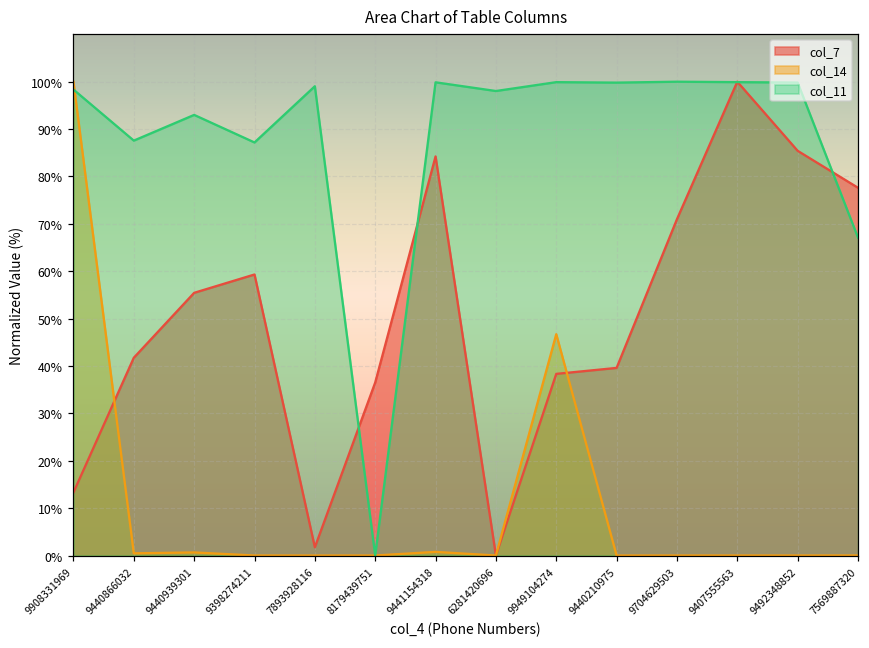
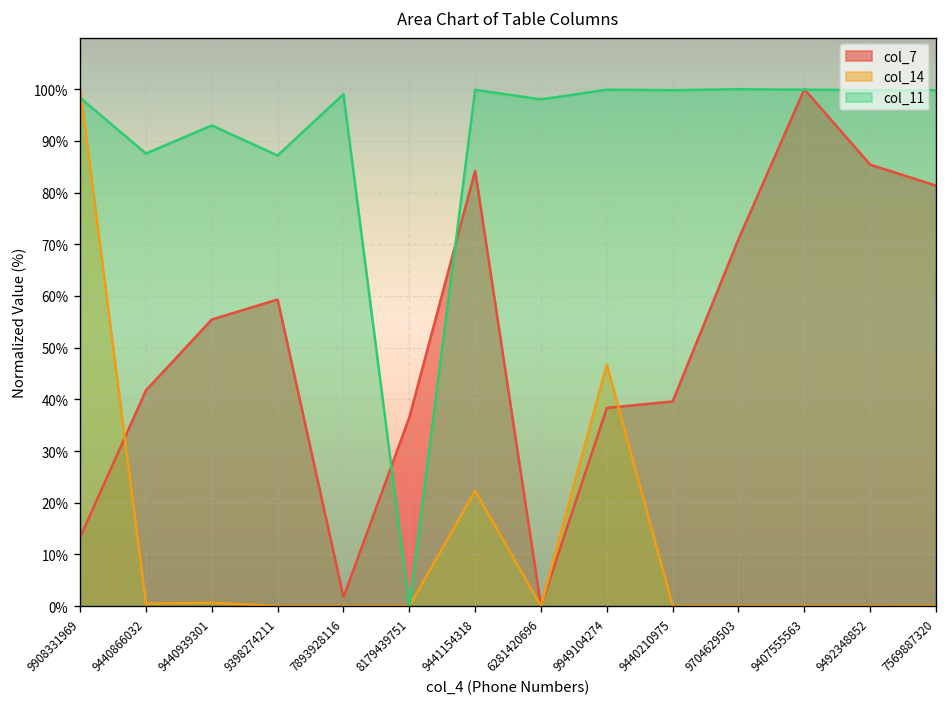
col_14, 9441154318: 1% -> 22%
col_7, 7569887320: 78% -> 81%
col_11, 7569887320: 67% -> 100%
